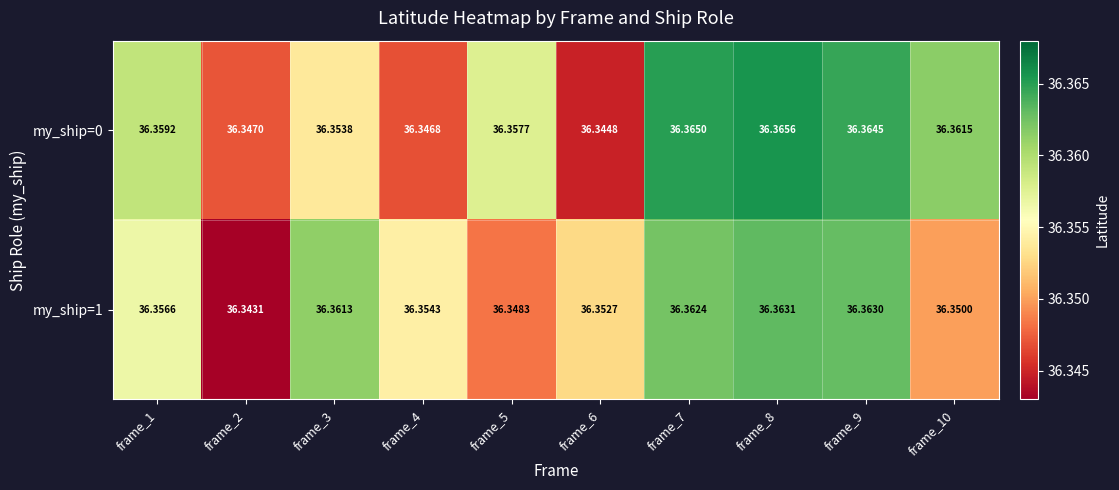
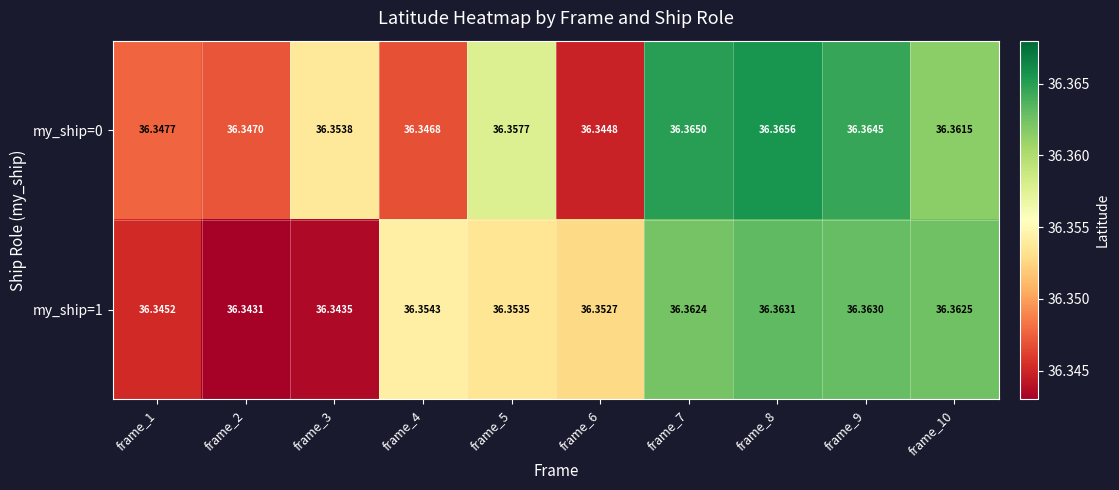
my_ship=0, frame_1: 36.3592 -> 36.3477
my_ship=1, frame_1: 36.3566 -> 36.3452
my_ship=1, frame_3: 36.3613 -> 36.3435
my_ship=1, frame_5: 36.3483 -> 36.3535
my_ship=1, frame_10: 36.3500 -> 36.3625
